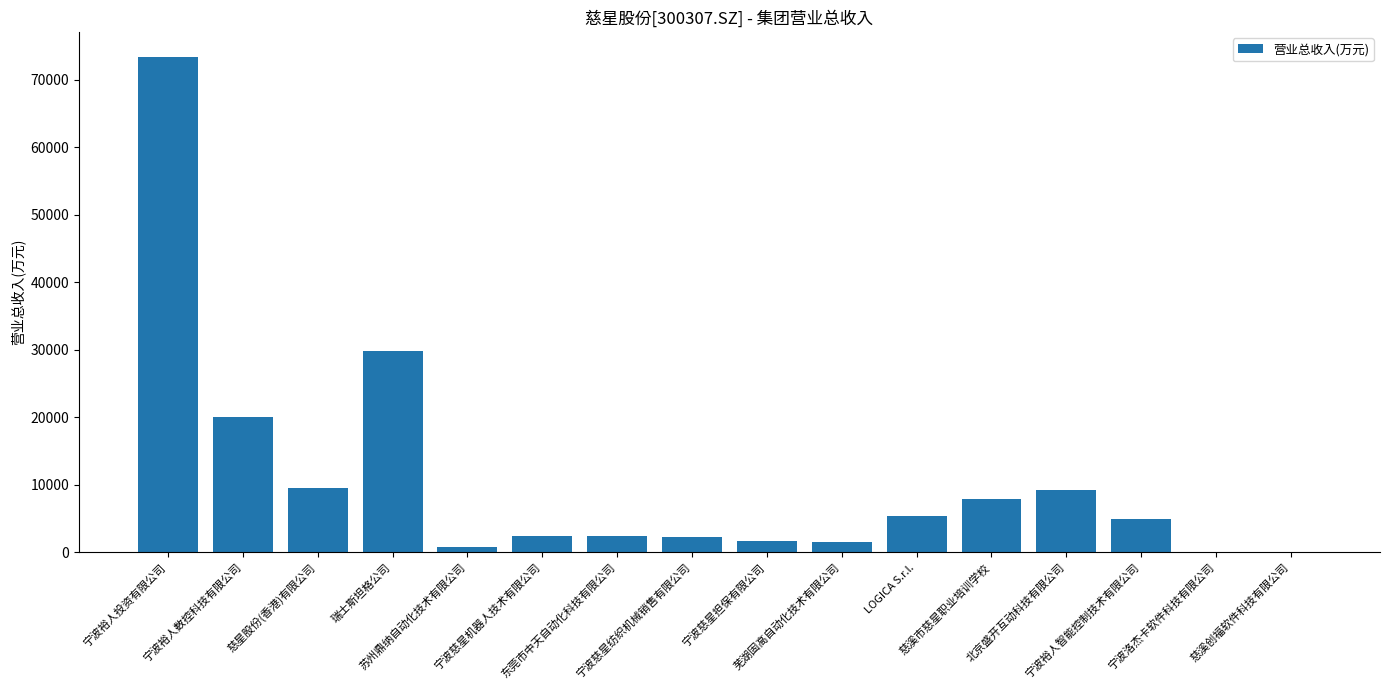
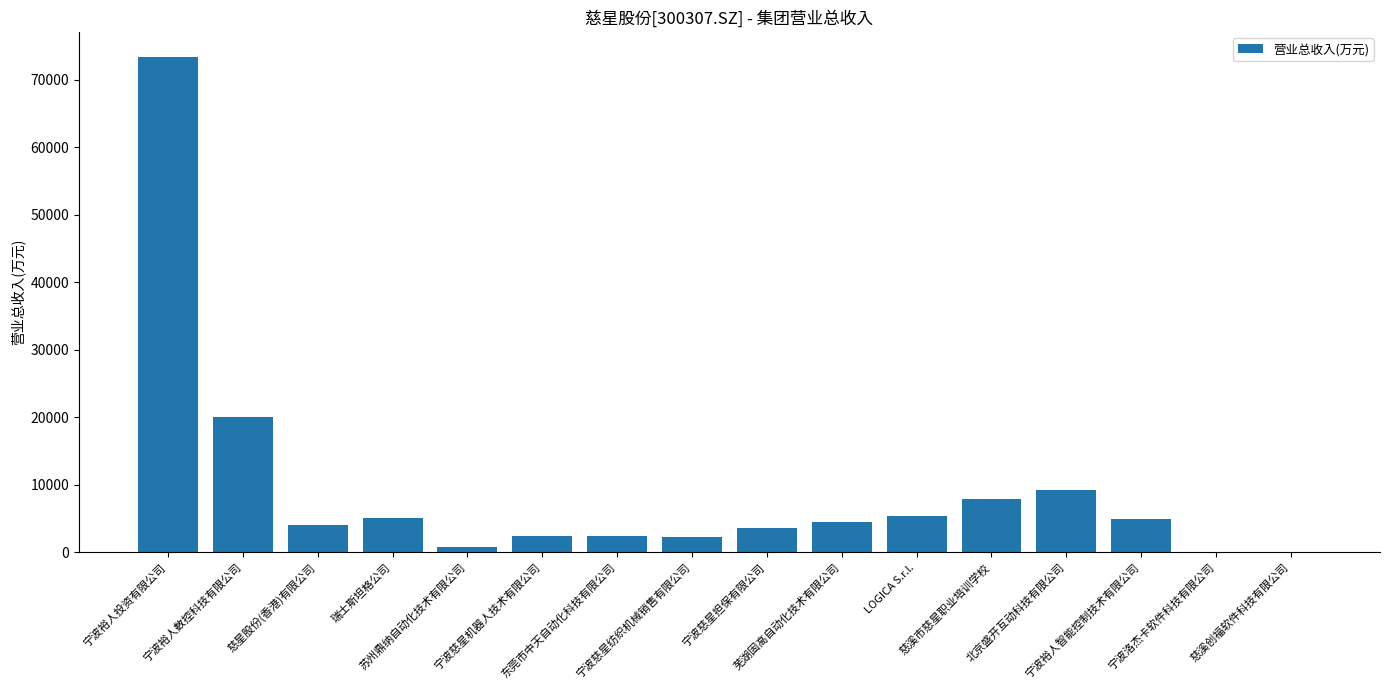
慈星股份(香港)有限公司: 10000 -> 4000
瑞士斯坦格公司: 30000 -> 5000
宁波慈星担保有限公司: 2000 -> 4000
芜湖固高自动化技术有限公司: 2000 -> 4000
